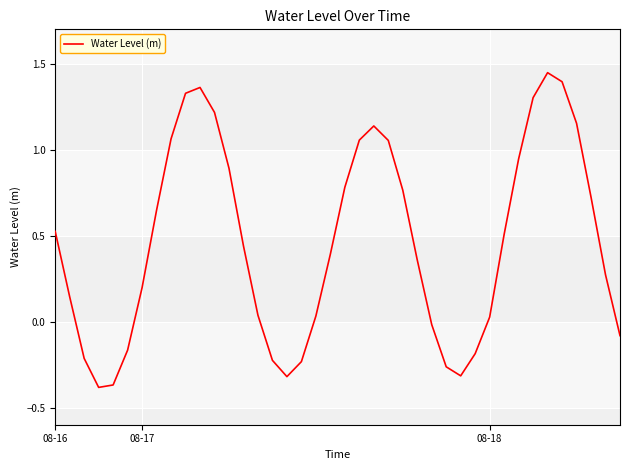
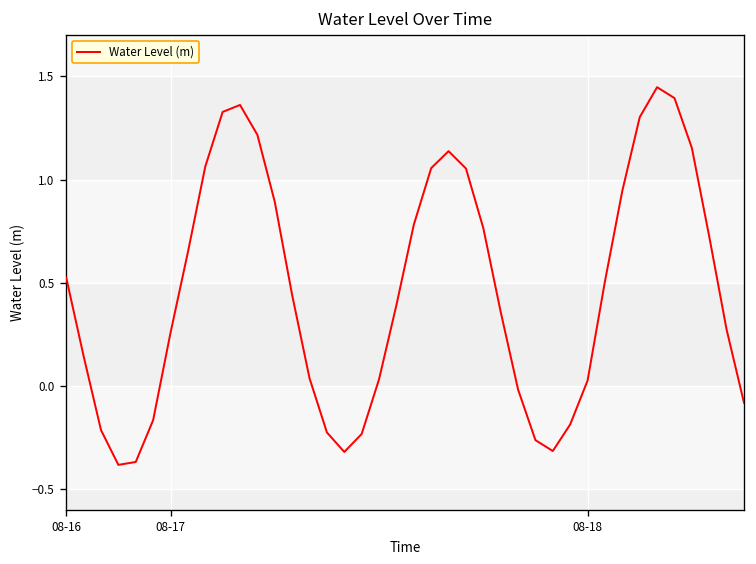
08-17: 0.20 -> 0.26
